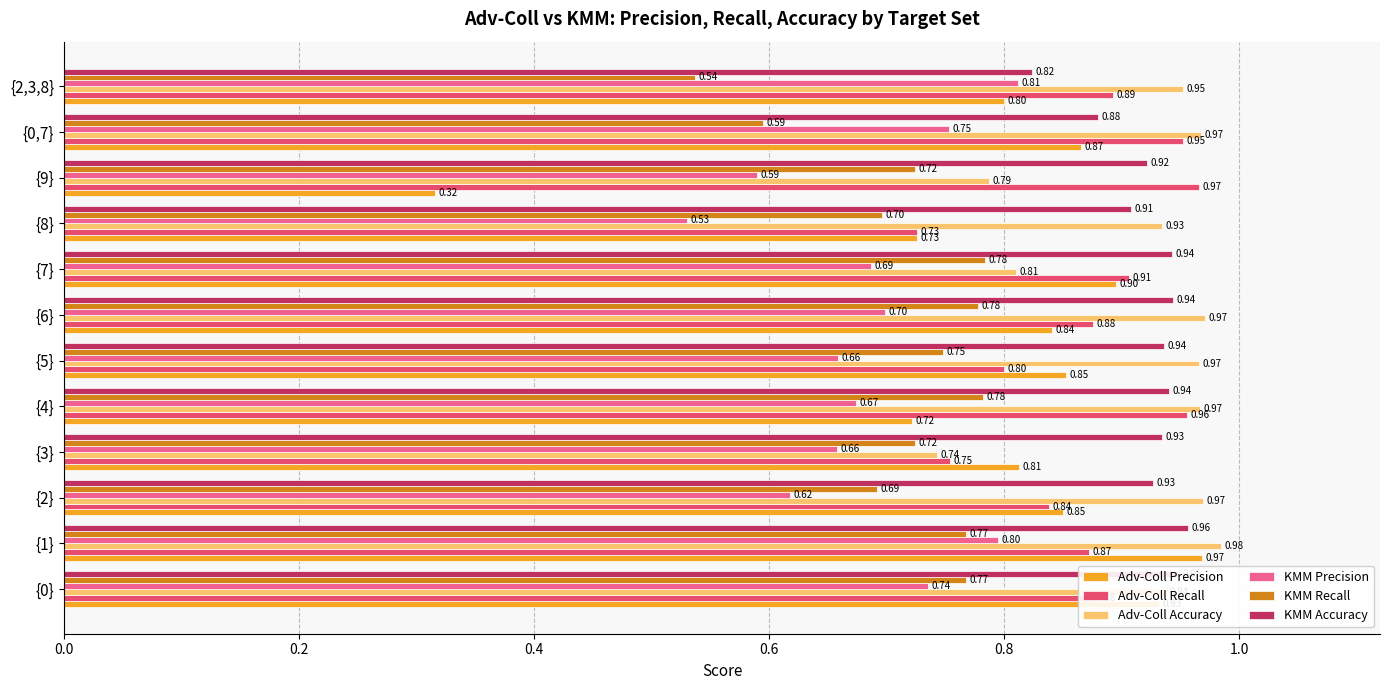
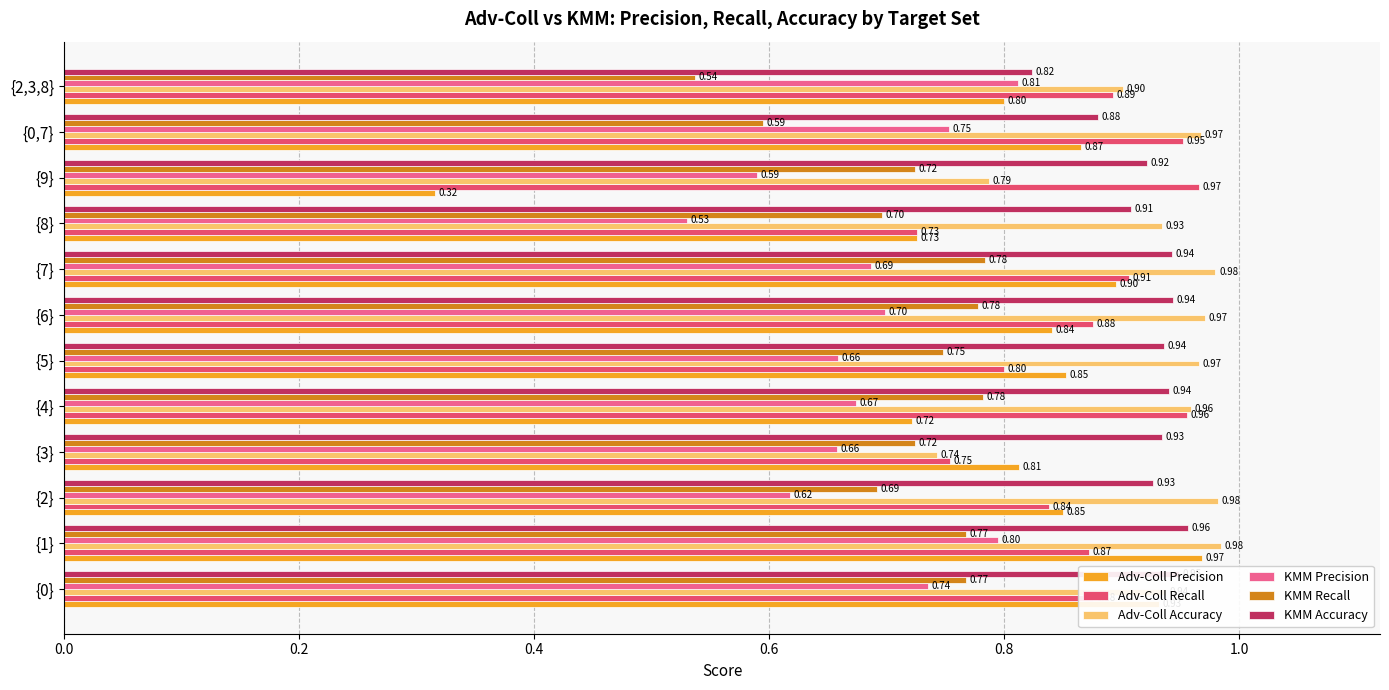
Adv-Coll Accuracy, {2,3,8}: 0.95 -> 0.90
Adv-Coll Accuracy, {7}: 0.81 -> 0.98
Adv-Coll Accuracy, {4}: 0.97 -> 0.96
Adv-Coll Accuracy, {2}: 0.97 -> 0.98
